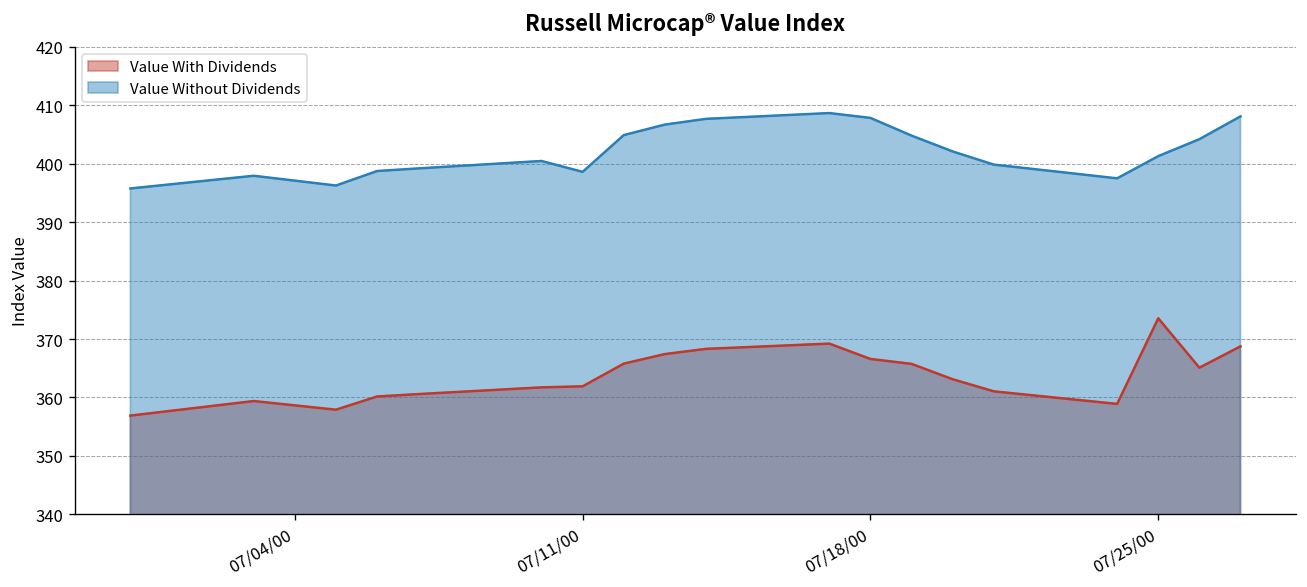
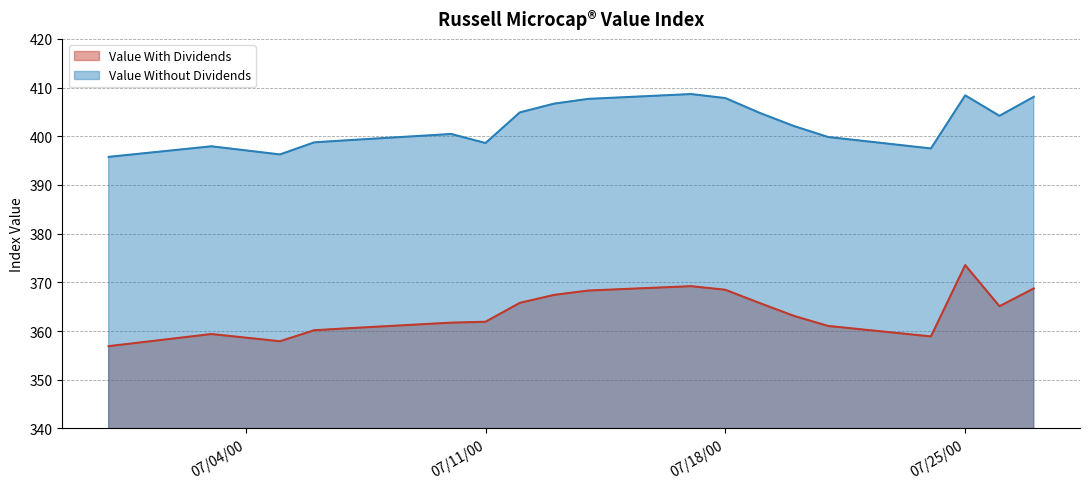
Value With Dividends, 07/18/00: 367 -> 368
Value Without Dividends, 07/25/00: 401 -> 408
